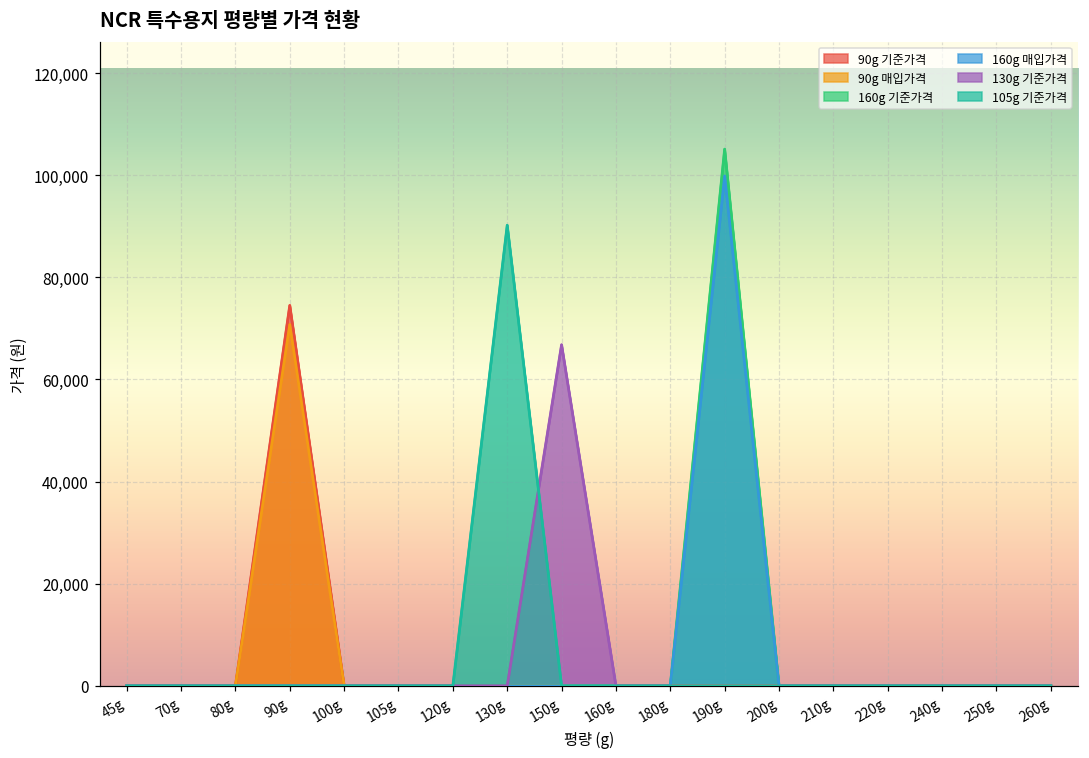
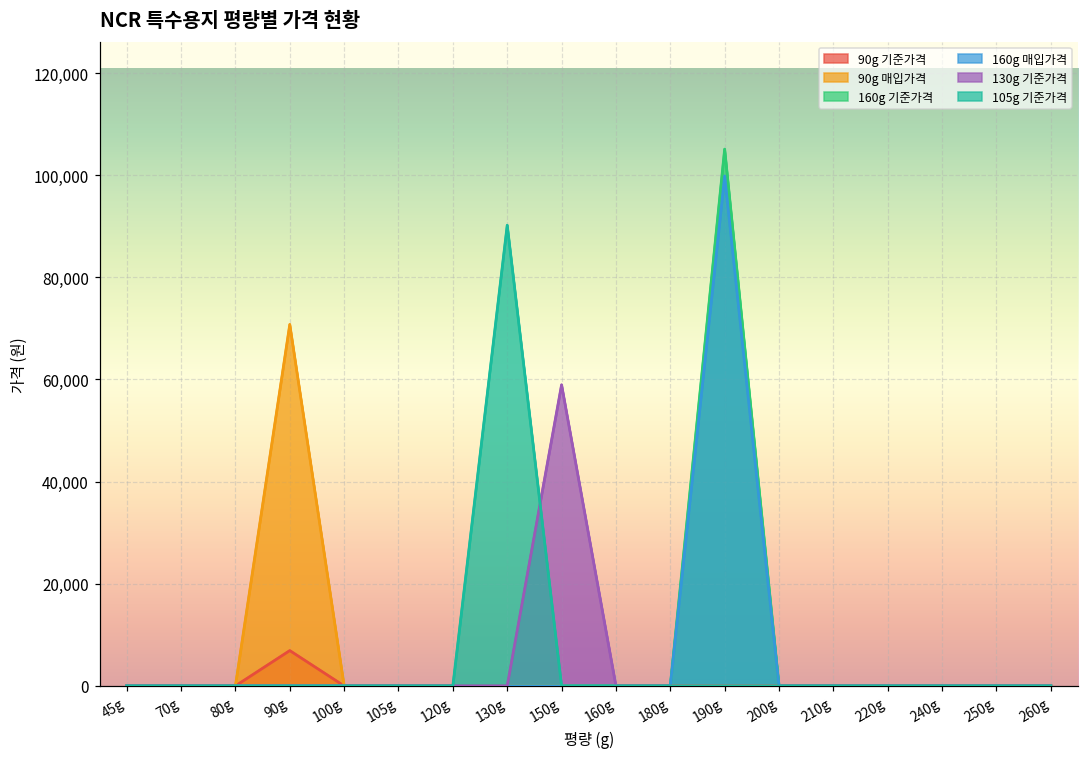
90g 기준가격, 90g: 75,000 -> 7,000
130g 기준가격, 150g: 67,000 -> 59,000
